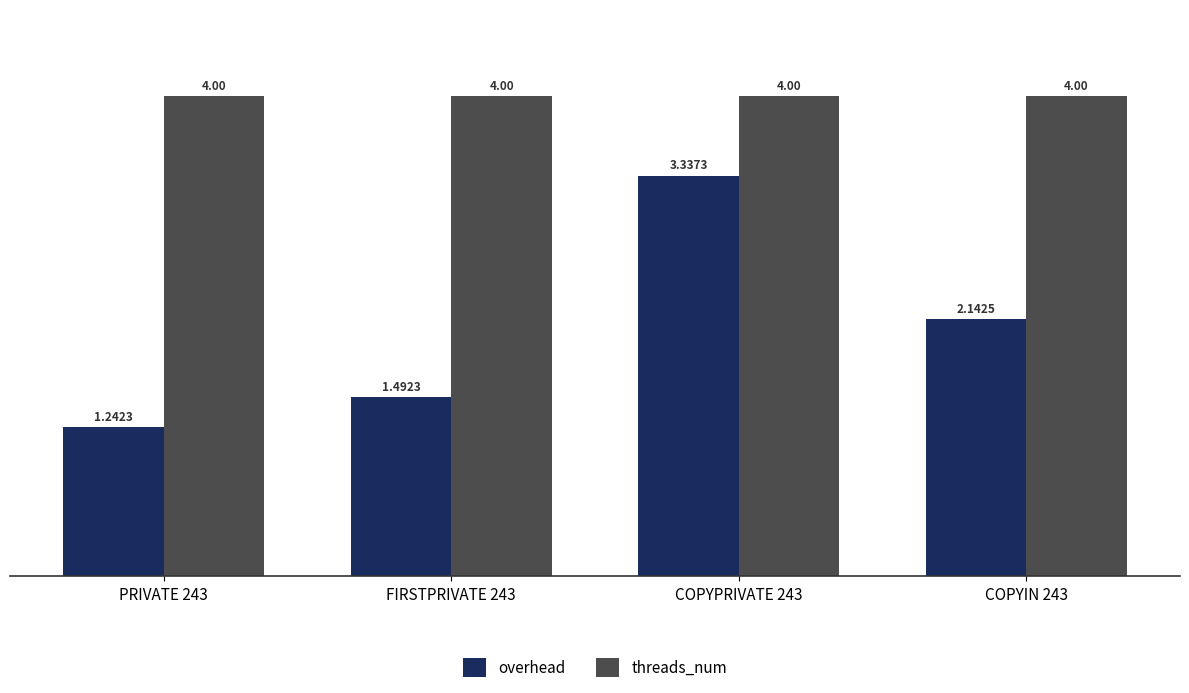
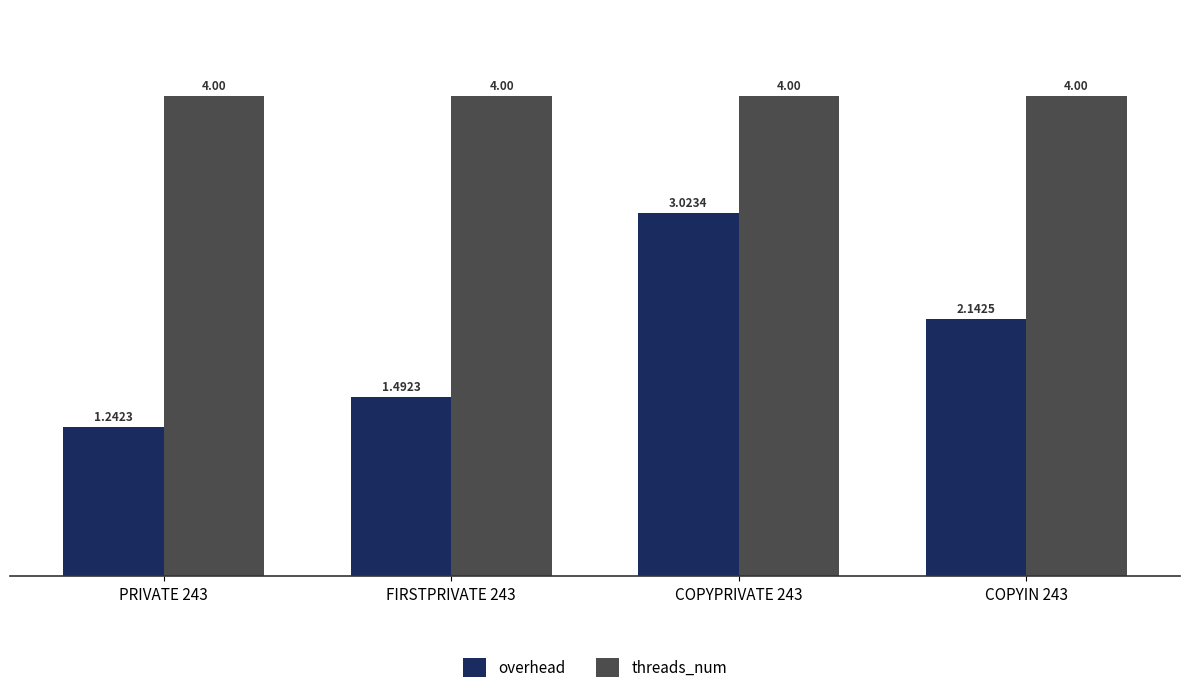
overhead, COPYPRIVATE 243: 3.3373 -> 3.0234
